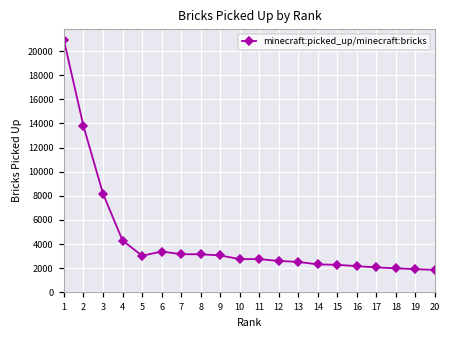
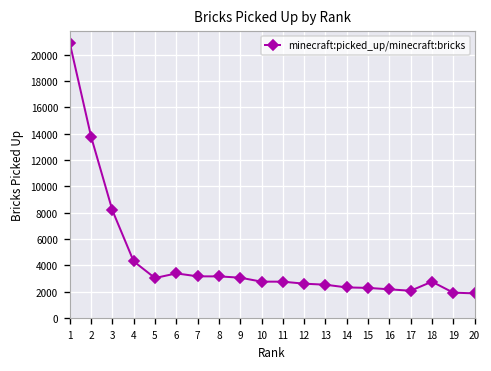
18: 2000 -> 2800
